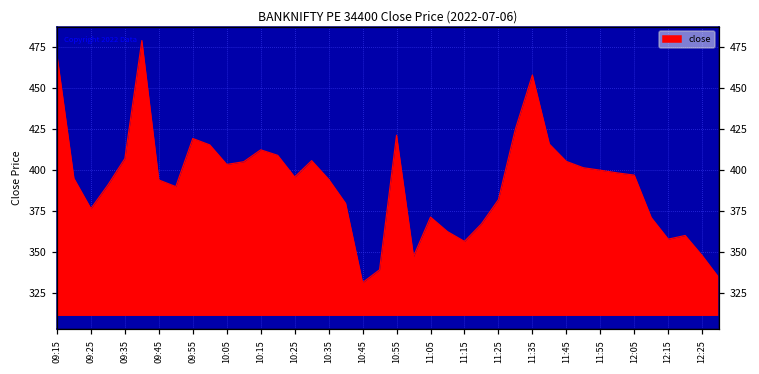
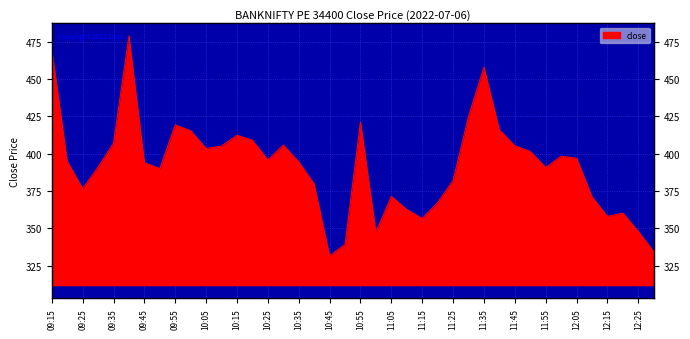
11:55: 400 -> 391
